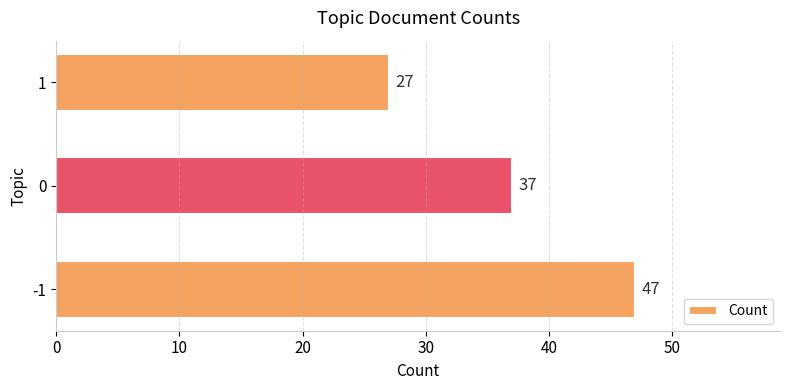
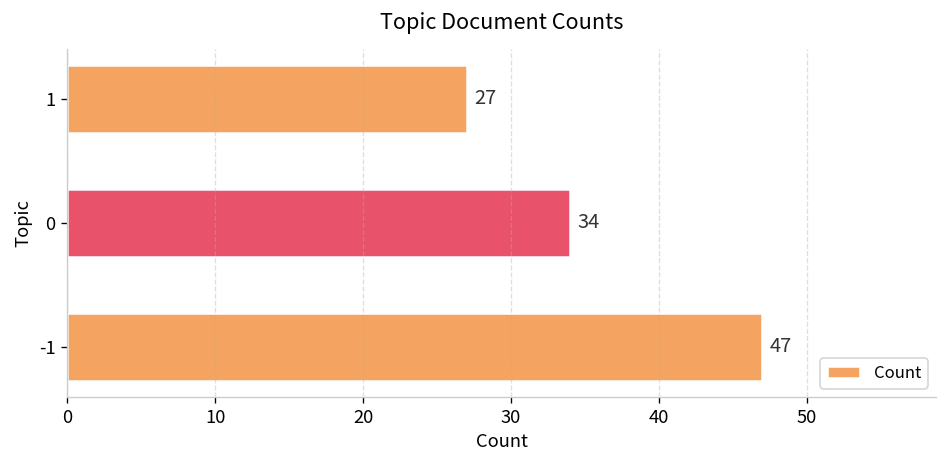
0: 37 -> 34
